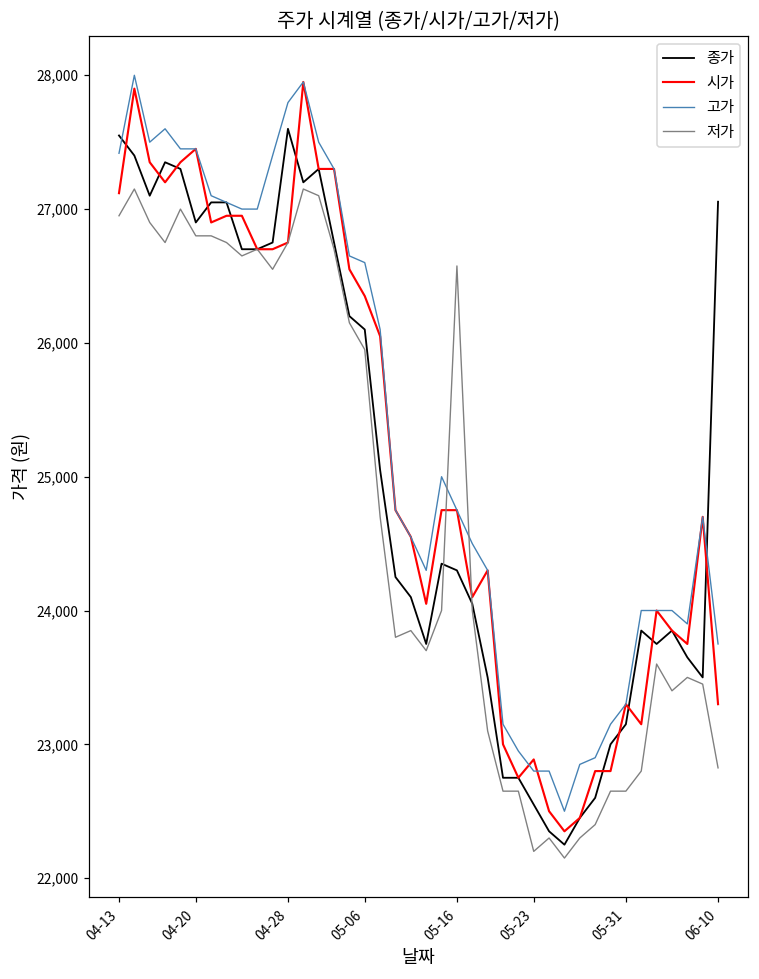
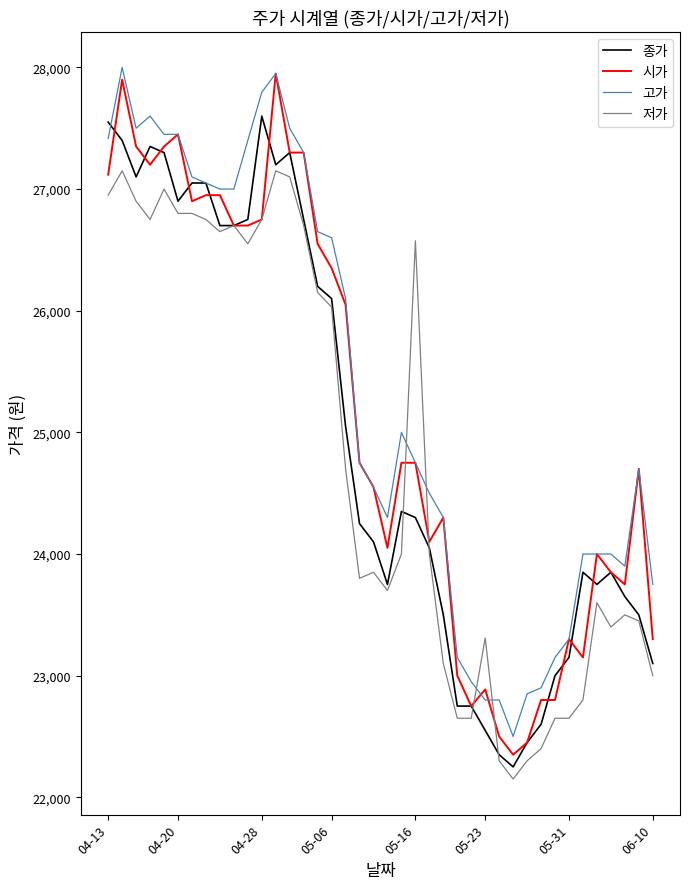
저가, 05-06: 25,950 -> 26,030
저가, 05-23: 22,200 -> 23,310
종가, 06-10: 27,060 -> 23,100
저가, 06-10: 22,820 -> 23,000
